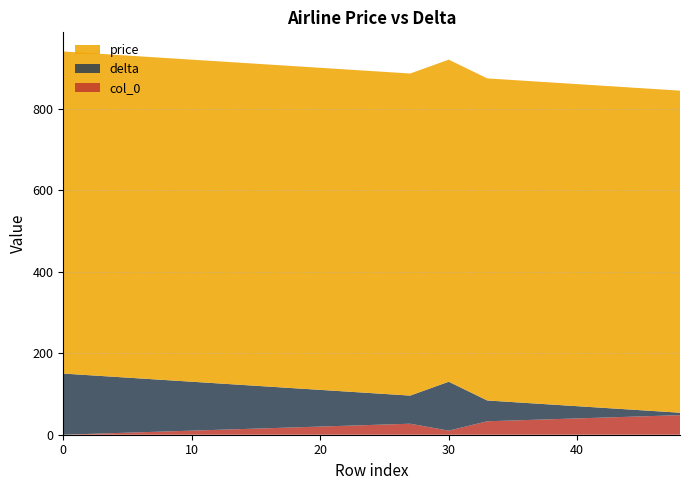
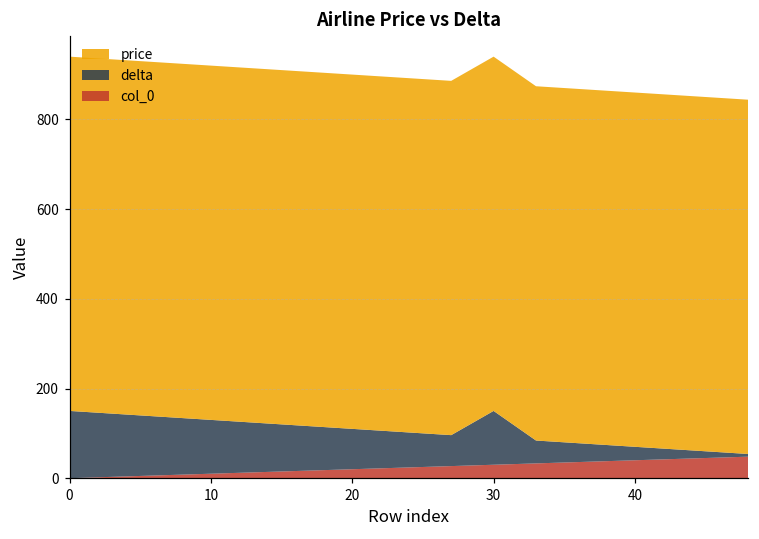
col_0, 30: 10 -> 30
